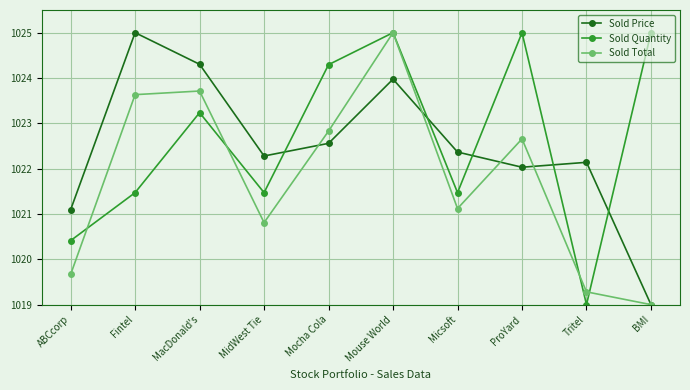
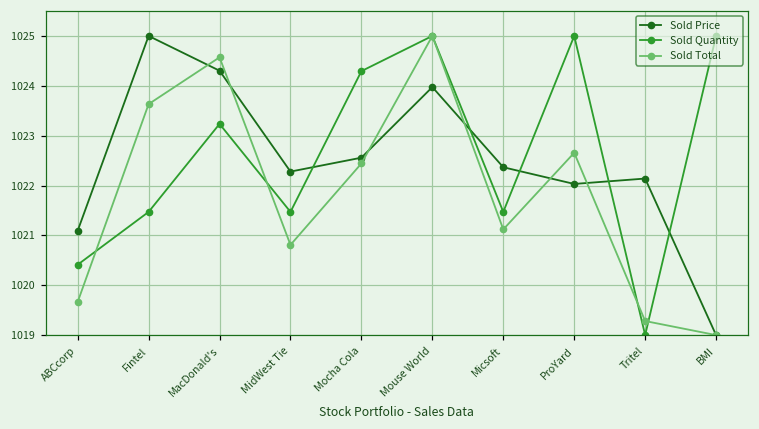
Sold Total, MacDonald's: 1023.7 -> 1024.6
Sold Total, Mocha Cola: 1022.8 -> 1022.4
